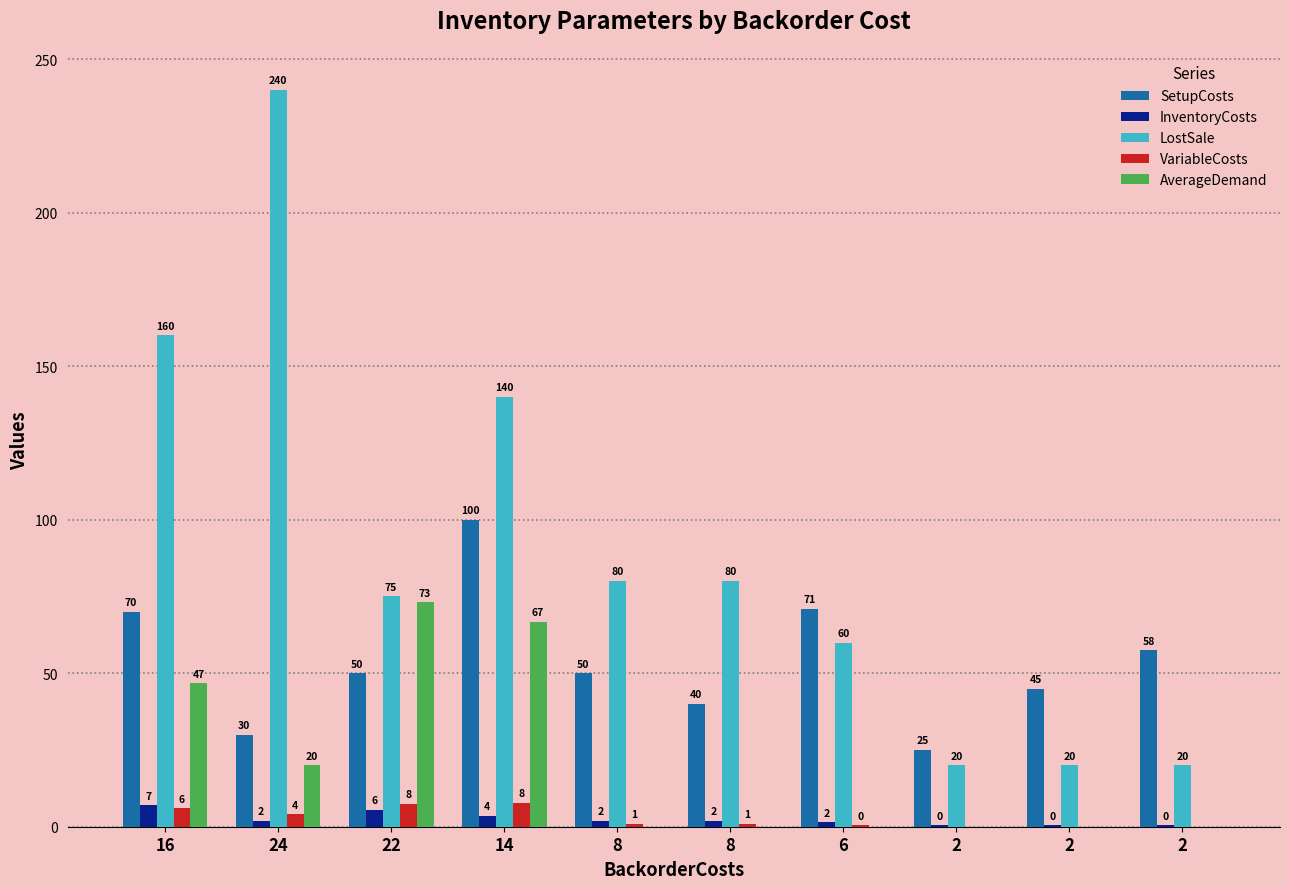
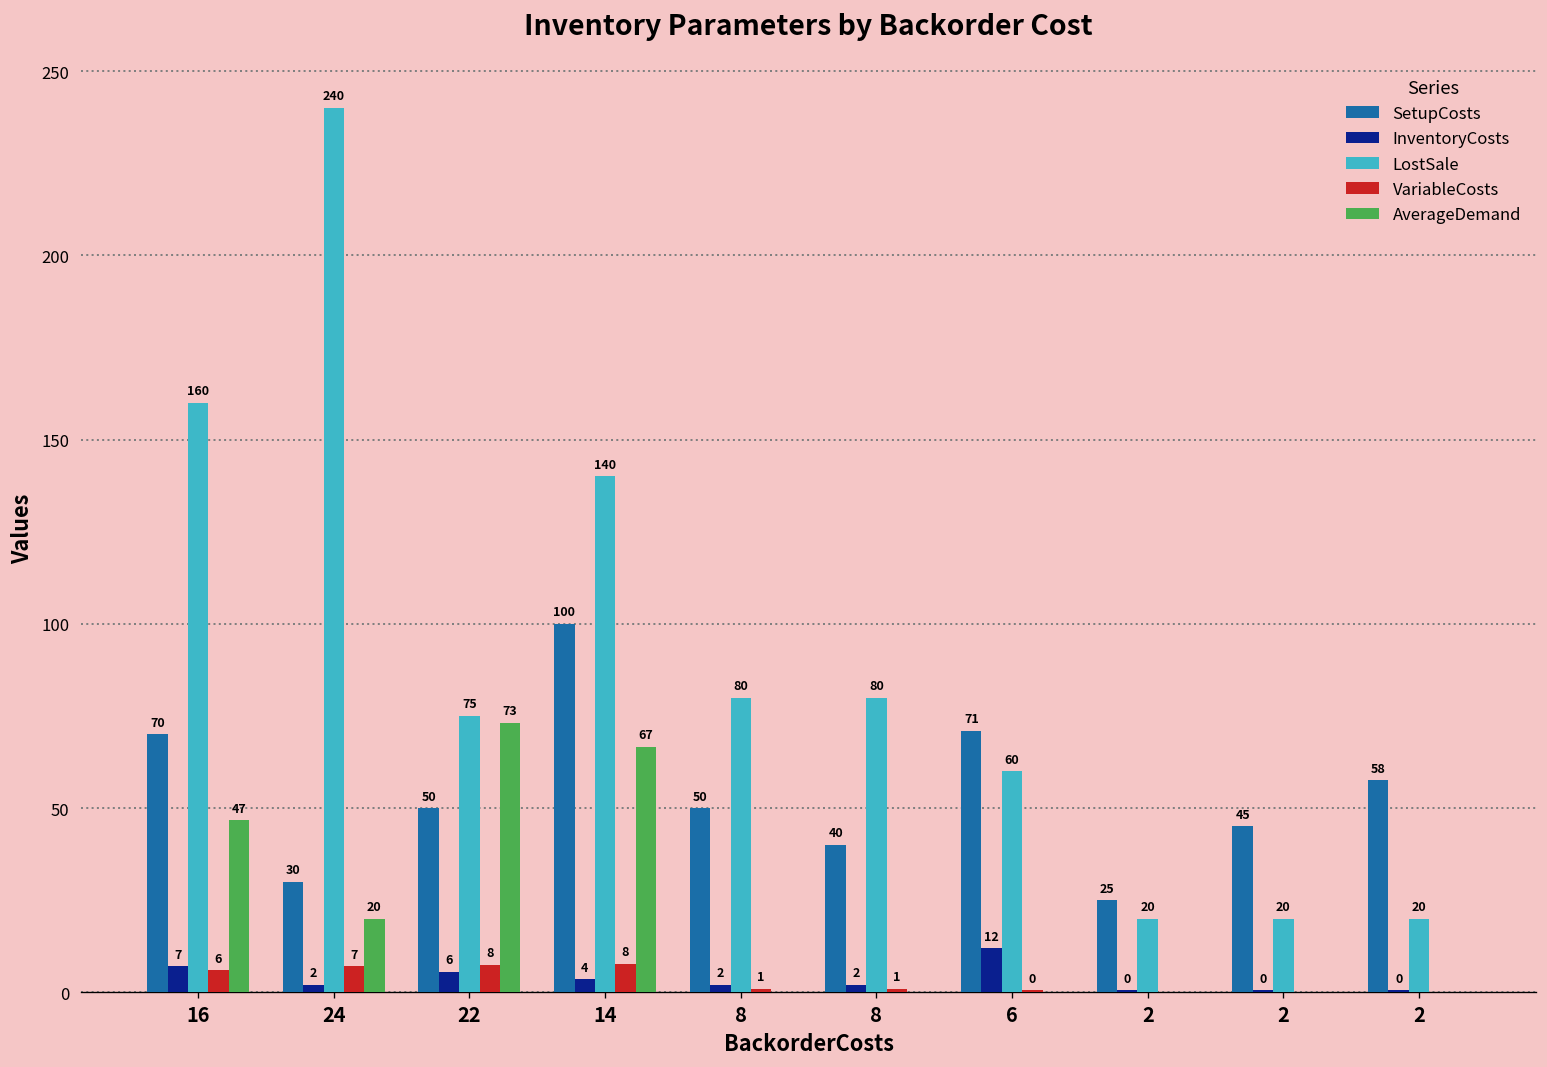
VariableCosts, 24: 4 -> 7
InventoryCosts, 6: 2 -> 12
